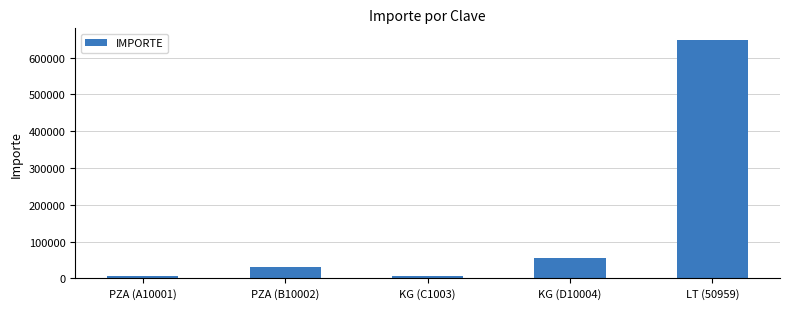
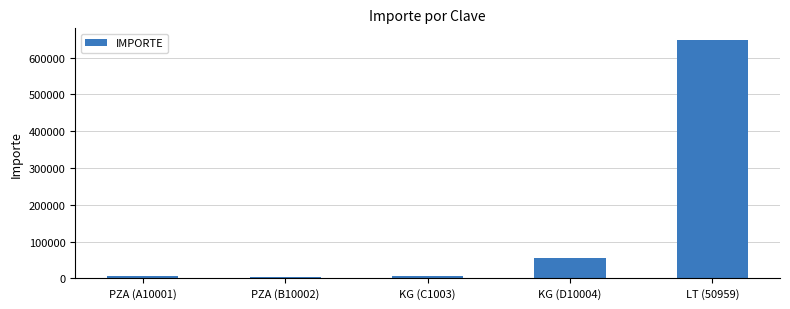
PZA (B10002): 30000 -> 0
